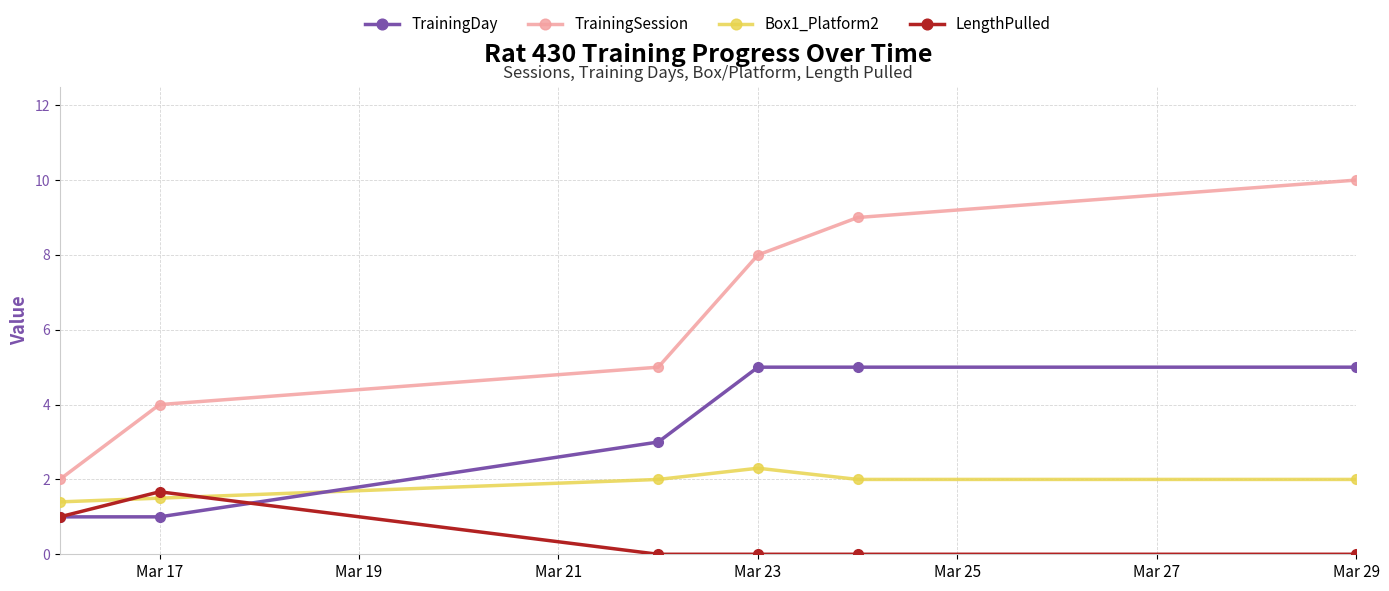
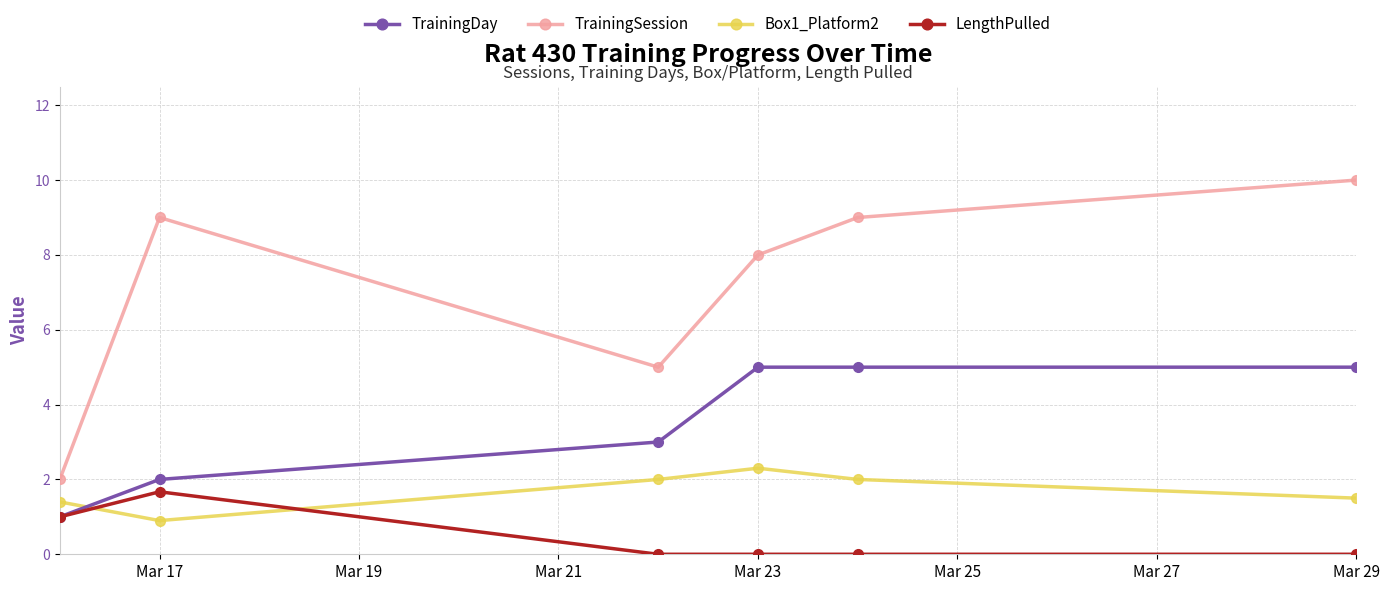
TrainingDay, Mar 17: 1 -> 2
TrainingSession, Mar 17: 4 -> 9
Box1_Platform2, Mar 17: 1.5 -> 0.9
Box1_Platform2, Mar 29: 2.0 -> 1.5
